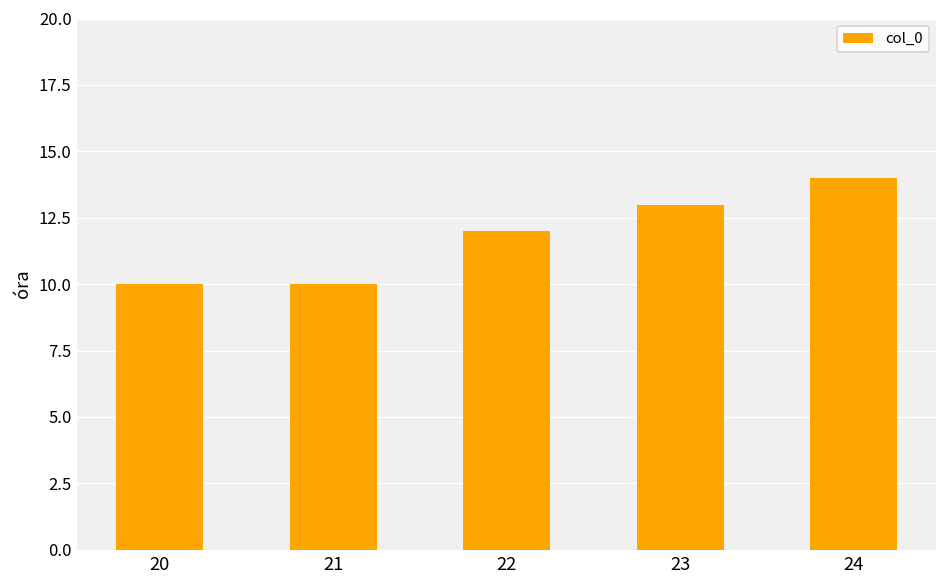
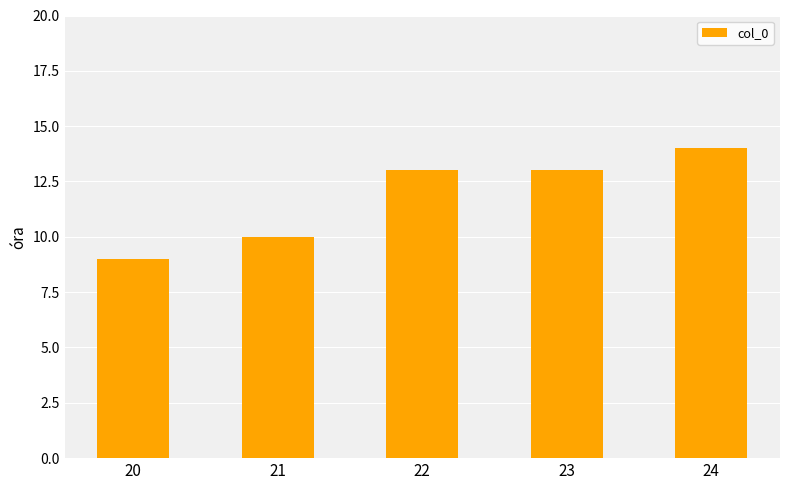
20: 10 -> 9
22: 12 -> 13
